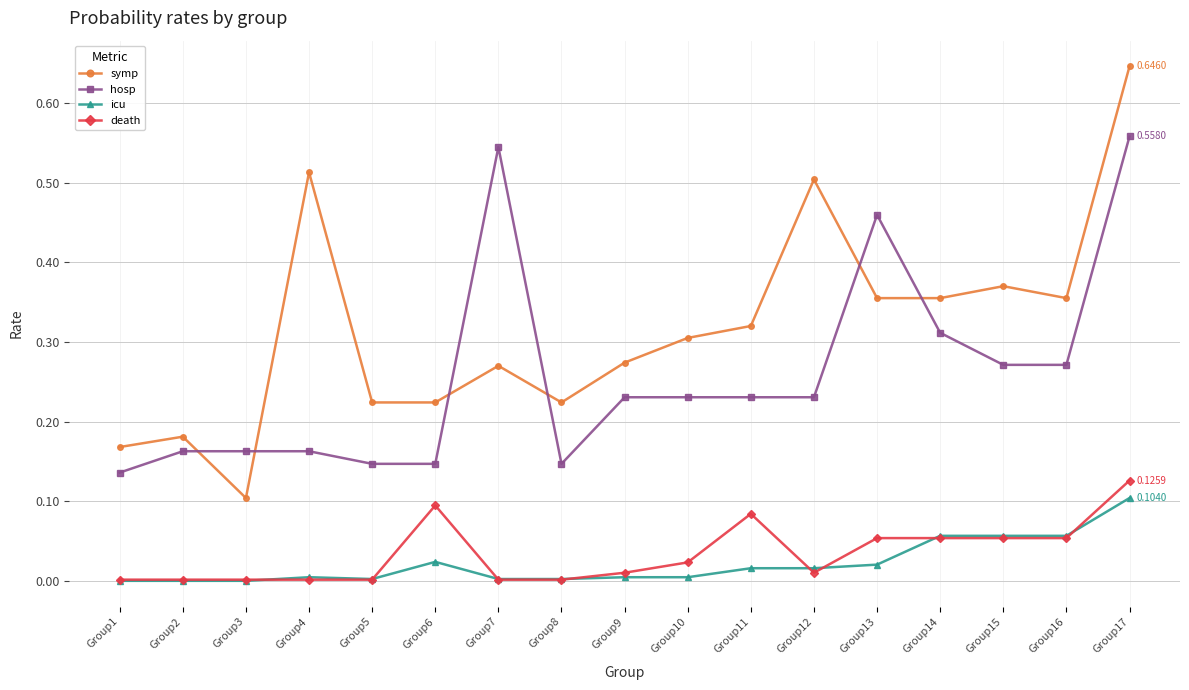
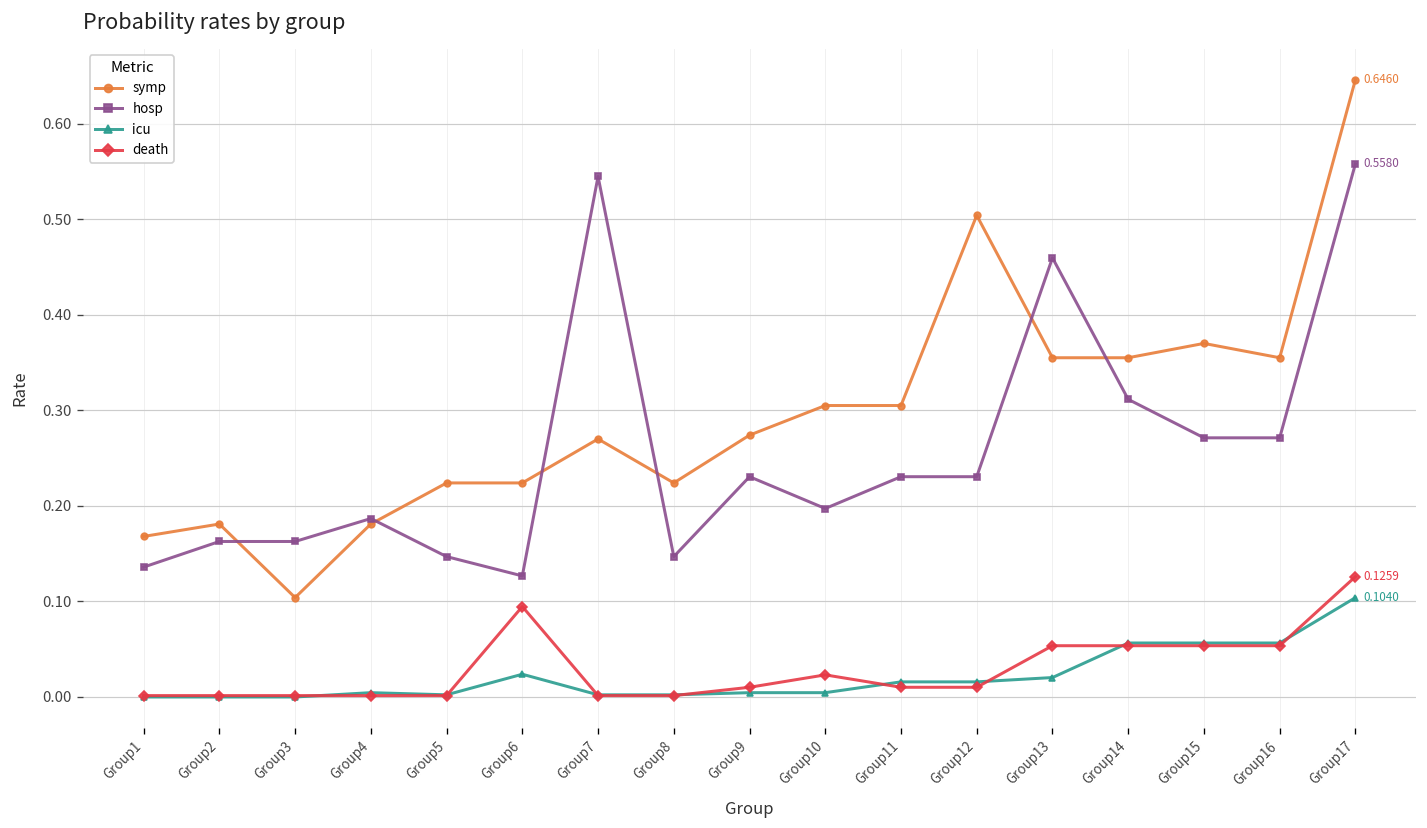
symp, Group4: 0.51 -> 0.18
hosp, Group4: 0.16 -> 0.19
hosp, Group6: 0.15 -> 0.13
hosp, Group10: 0.23 -> 0.20
symp, Group11: 0.32 -> 0.31
death, Group11: 0.08 -> 0.01
